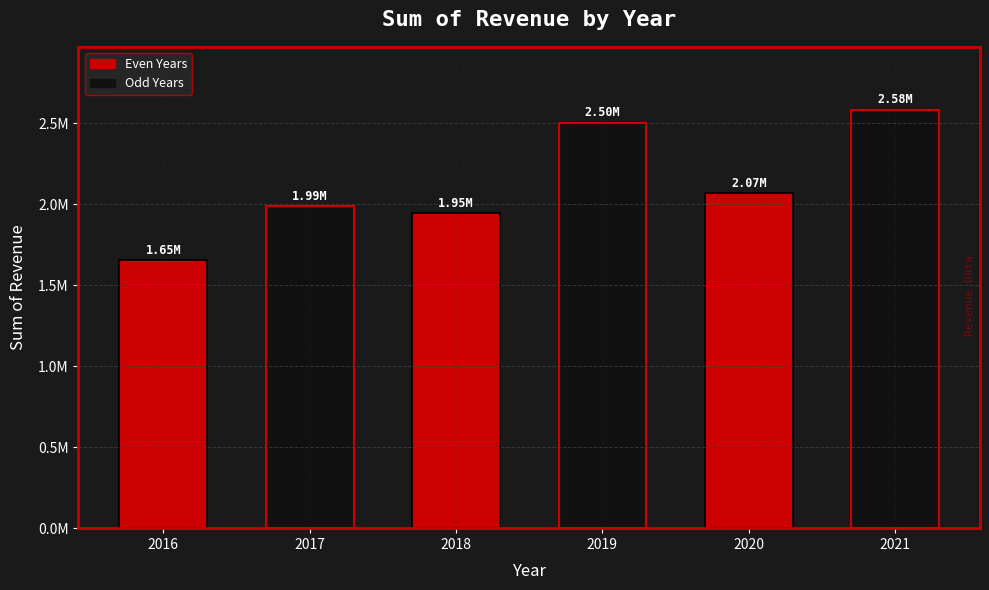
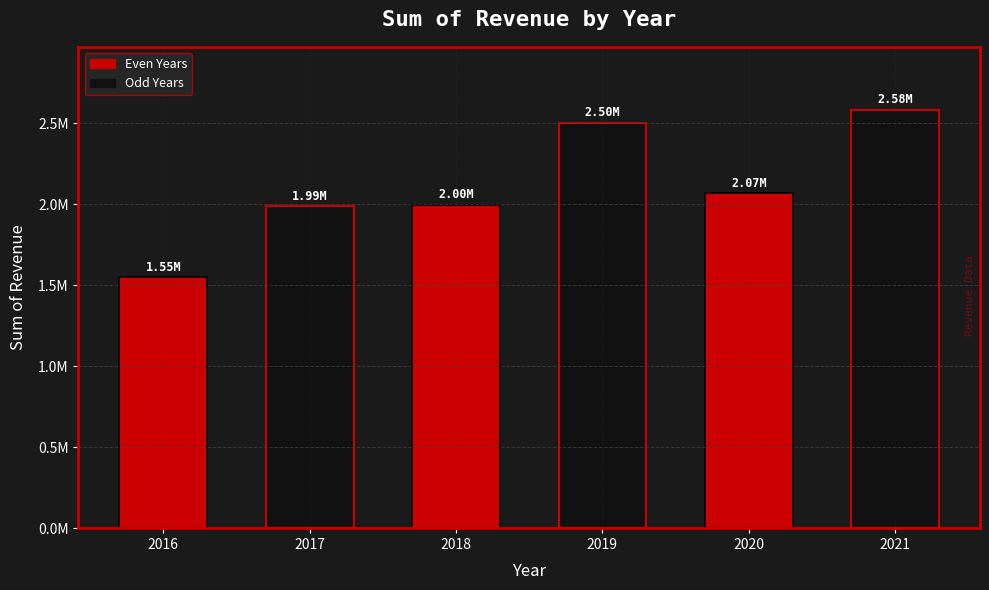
2016: 1.65M -> 1.55M
2018: 1.95M -> 2.00M
